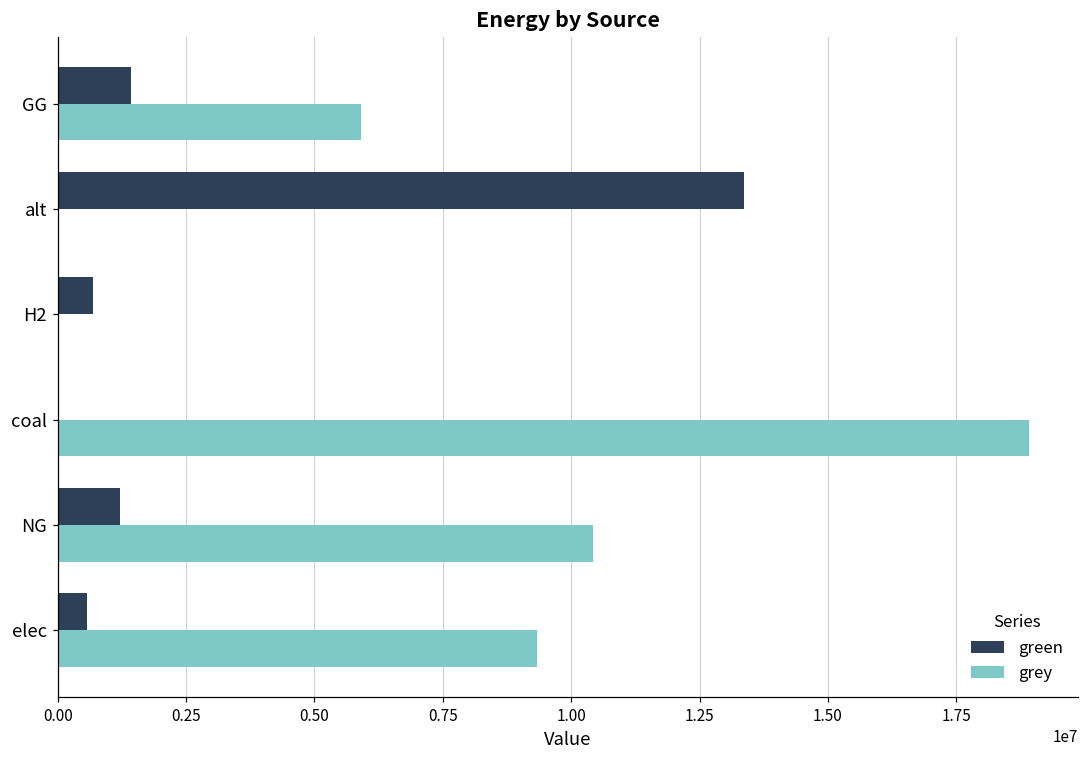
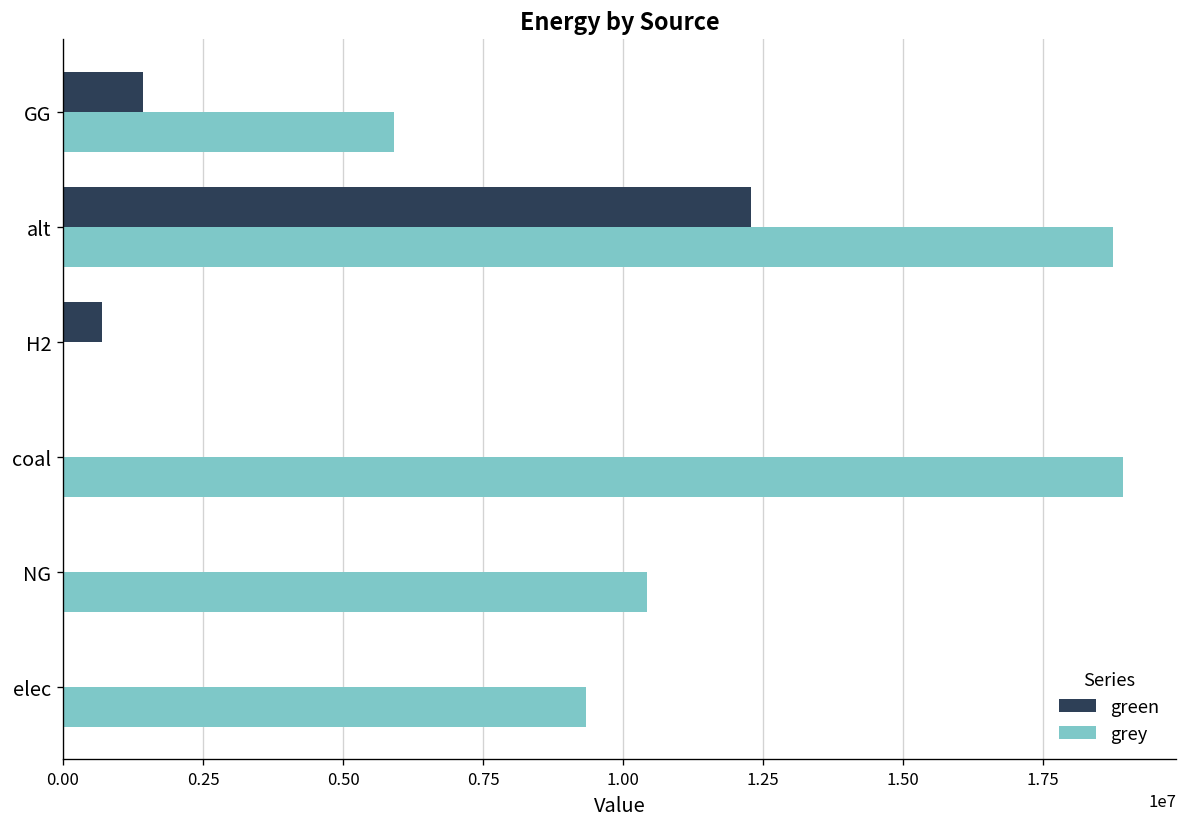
green, alt: 13400000 -> 12300000
grey, alt: 0 -> 18700000
green, NG: 1200000 -> 0
green, elec: 600000 -> 0
